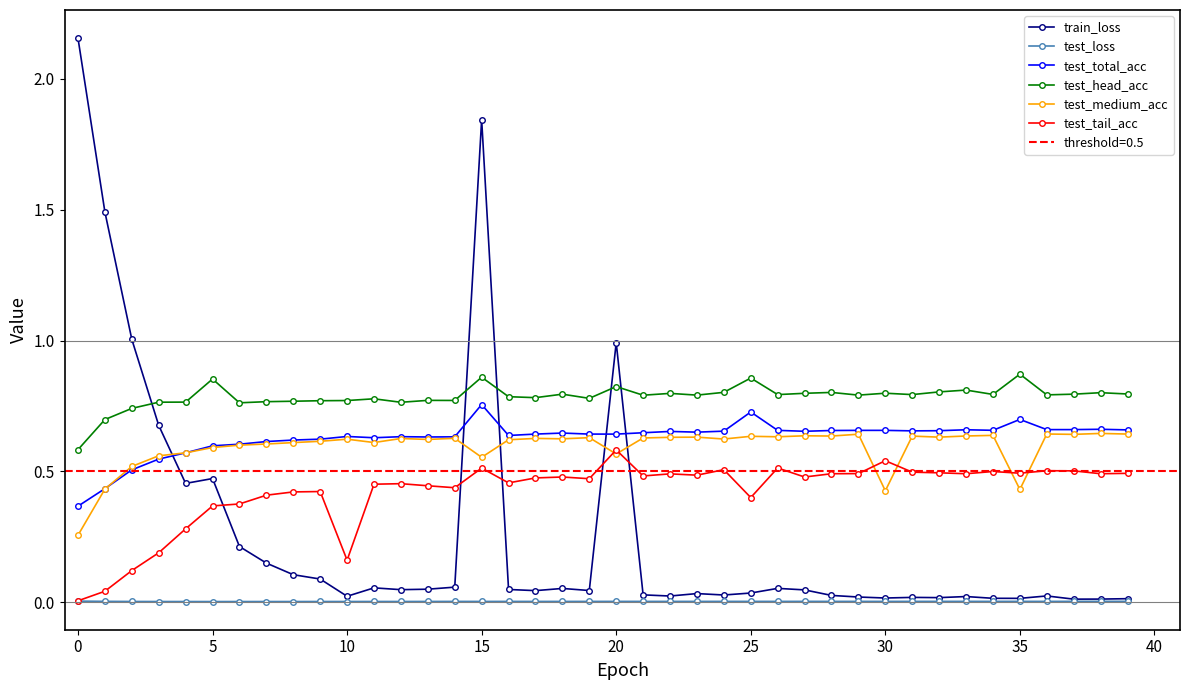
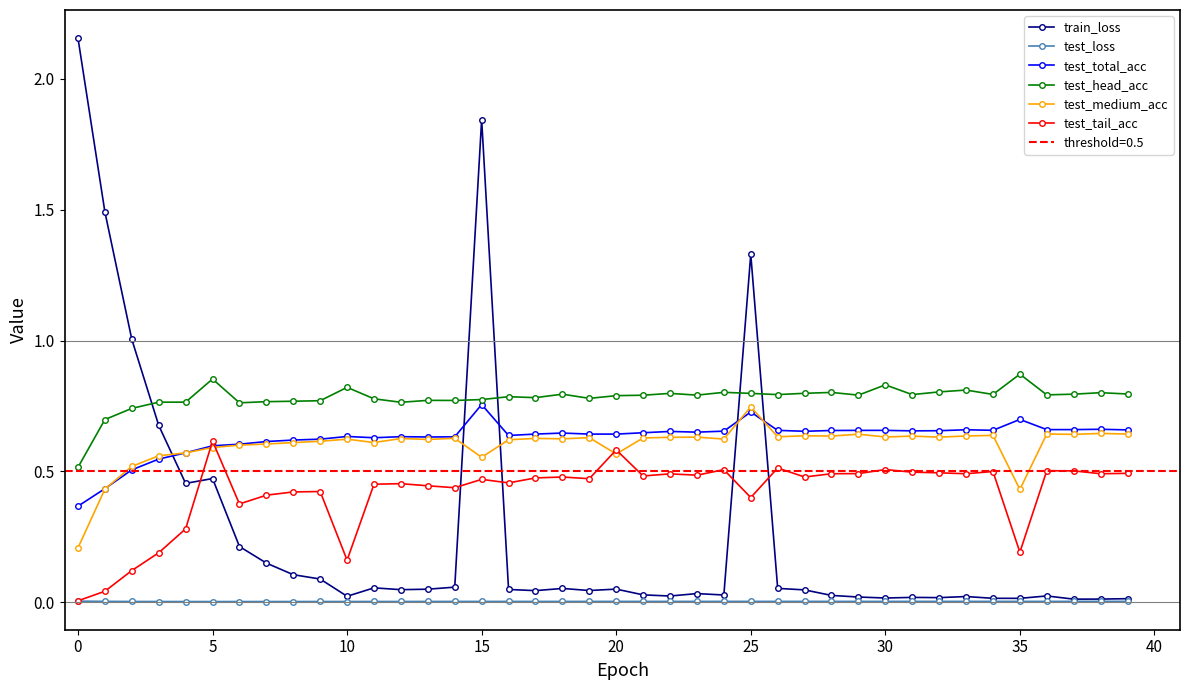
test_head_acc, 0: 0.58 -> 0.52
test_medium_acc, 0: 0.26 -> 0.21
test_tail_acc, 5: 0.37 -> 0.62
test_head_acc, 10: 0.77 -> 0.82
test_head_acc, 15: 0.86 -> 0.77
test_tail_acc, 15: 0.51 -> 0.47
train_loss, 20: 0.99 -> 0.05
test_head_acc, 20: 0.82 -> 0.79
train_loss, 25: 0.04 -> 1.33
test_head_acc, 25: 0.86 -> 0.80
test_medium_acc, 25: 0.63 -> 0.75
test_head_acc, 30: 0.80 -> 0.83
test_medium_acc, 30: 0.43 -> 0.63
test_tail_acc, 30: 0.54 -> 0.51
test_tail_acc, 35: 0.49 -> 0.19
